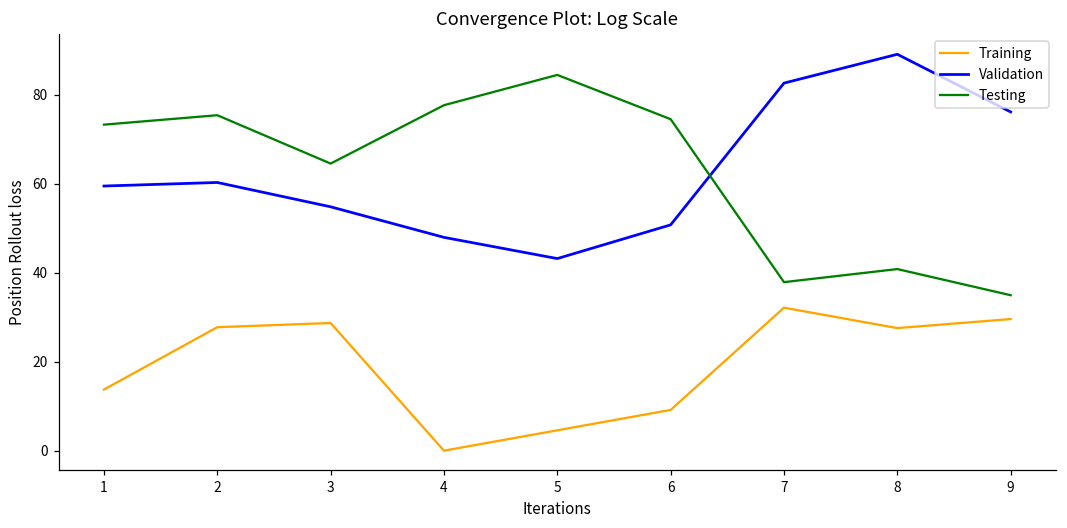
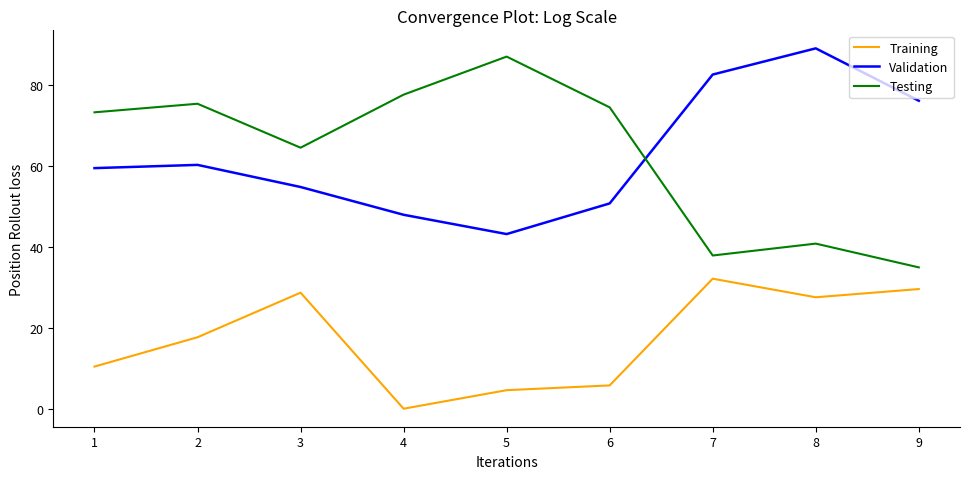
Training, 1: 14 -> 10
Training, 2: 28 -> 18
Testing, 5: 84 -> 87
Training, 6: 9 -> 6
